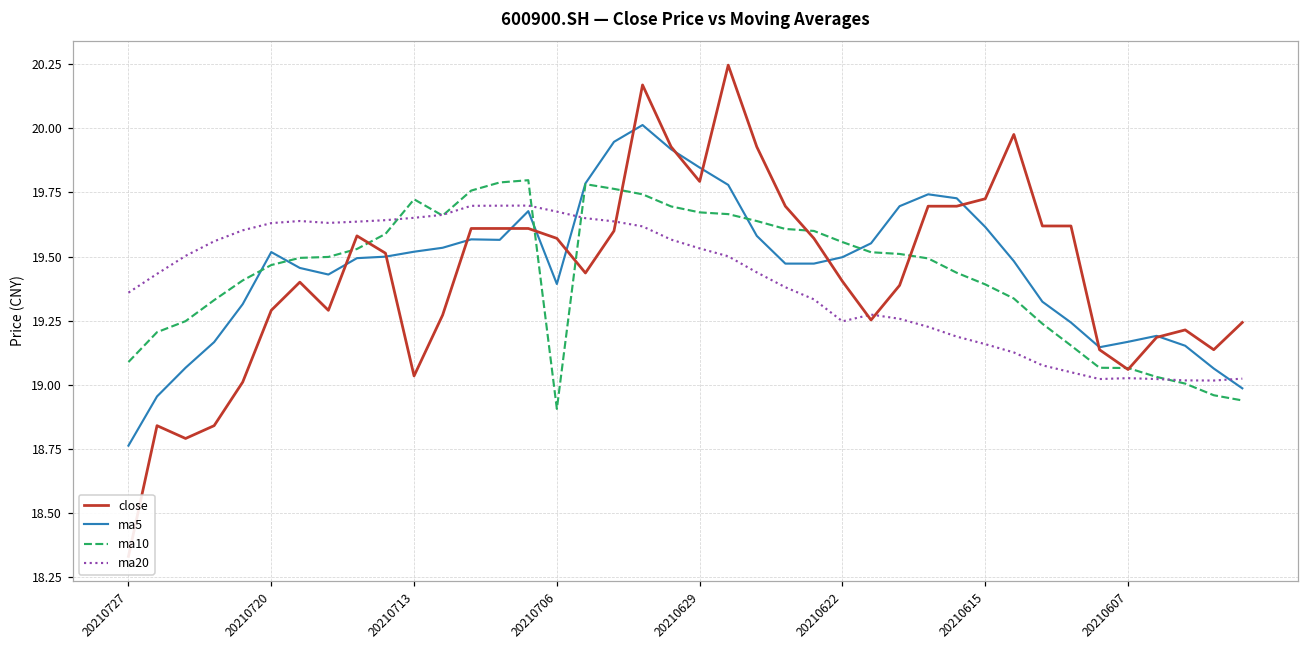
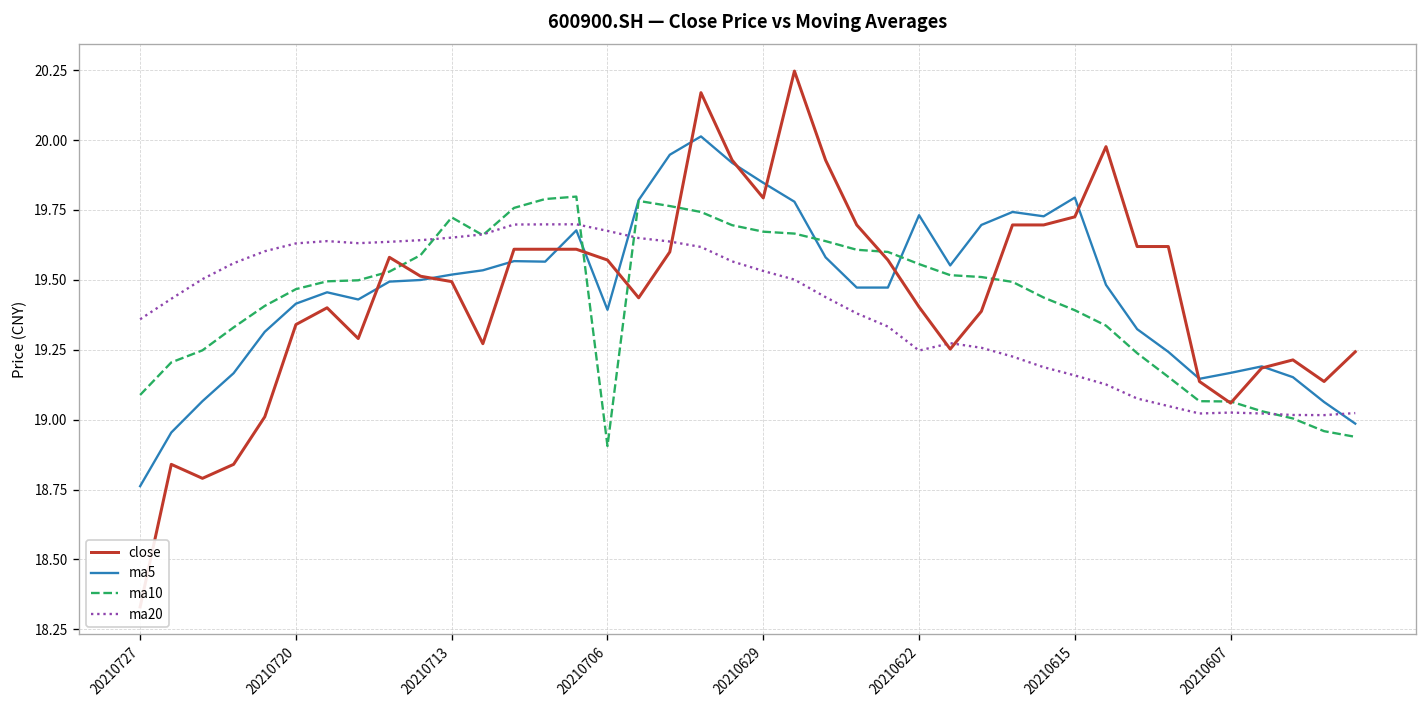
close, 20210720: 19.29 -> 19.34
ma5, 20210720: 19.52 -> 19.41
close, 20210713: 19.03 -> 19.49
ma5, 20210622: 19.50 -> 19.73
ma5, 20210615: 19.62 -> 19.79
